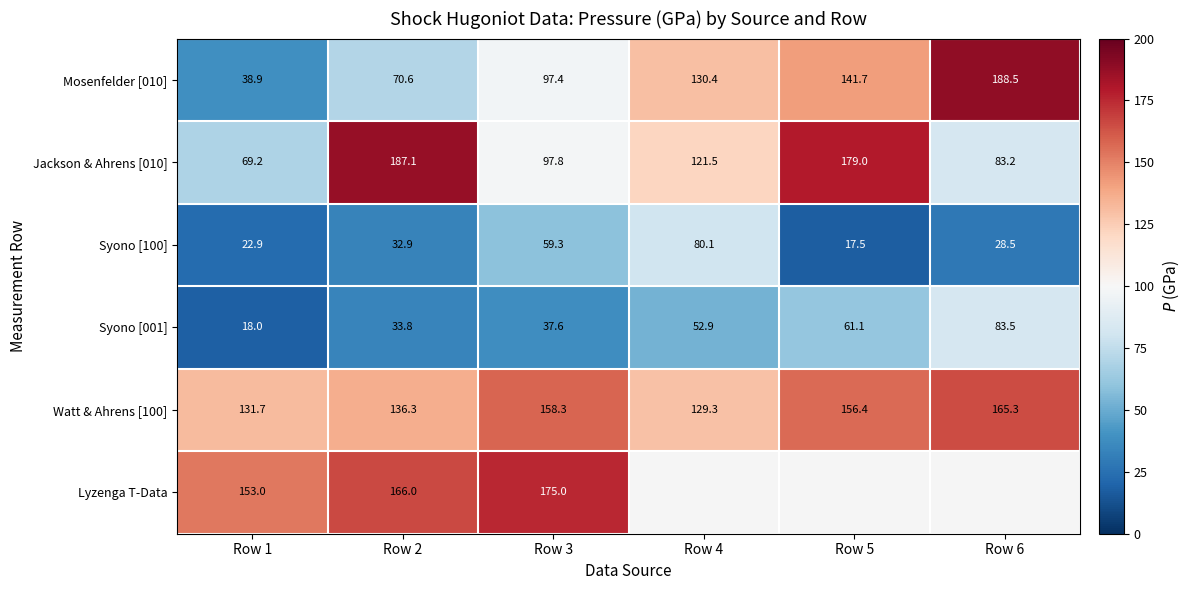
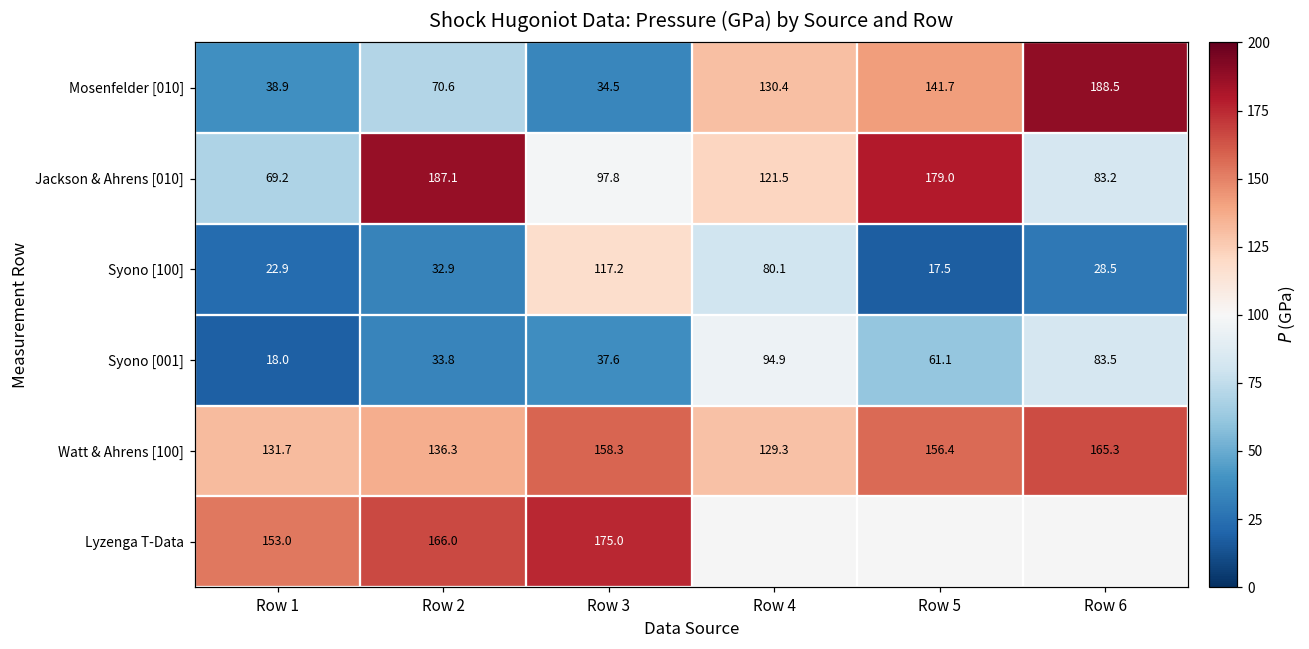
Mosenfelder [010], Row 3: 97.4 -> 34.5
Syono [100], Row 3: 59.3 -> 117.2
Syono [001], Row 4: 52.9 -> 94.9
